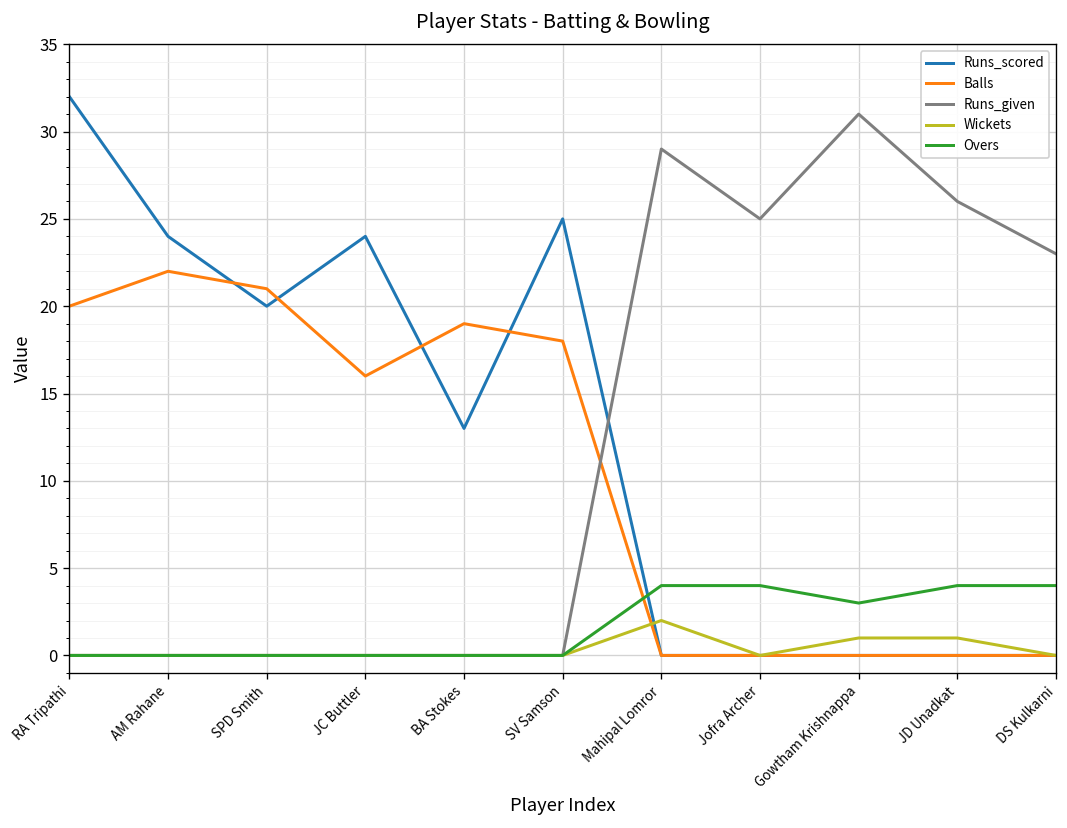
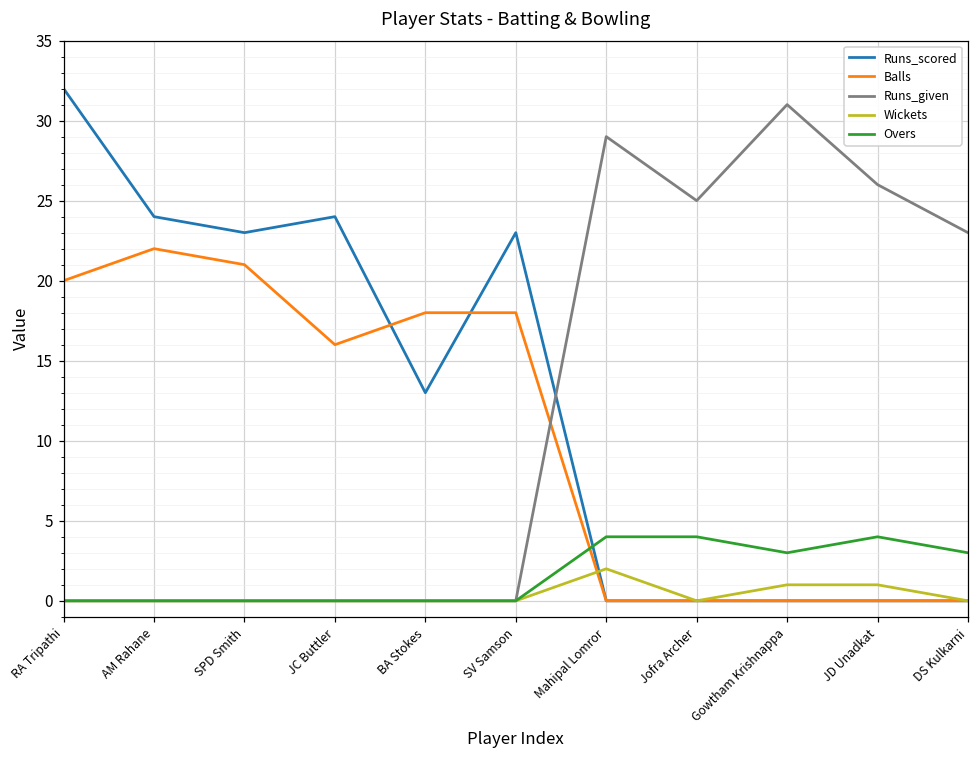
Runs_scored, SPD Smith: 20 -> 23
Balls, BA Stokes: 19 -> 18
Runs_scored, SV Samson: 25 -> 23
Overs, DS Kulkarni: 4 -> 3
